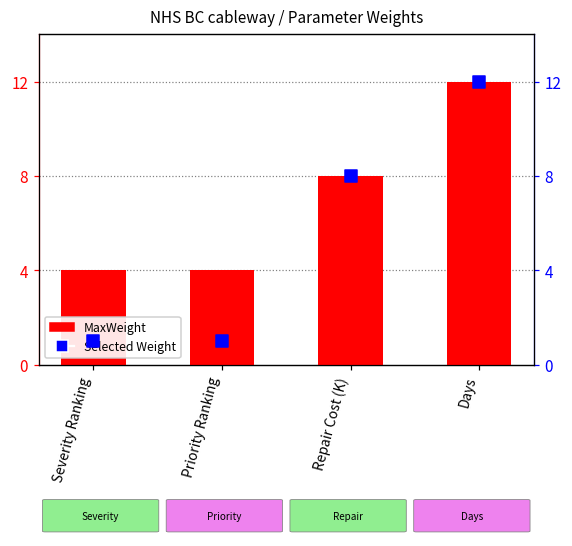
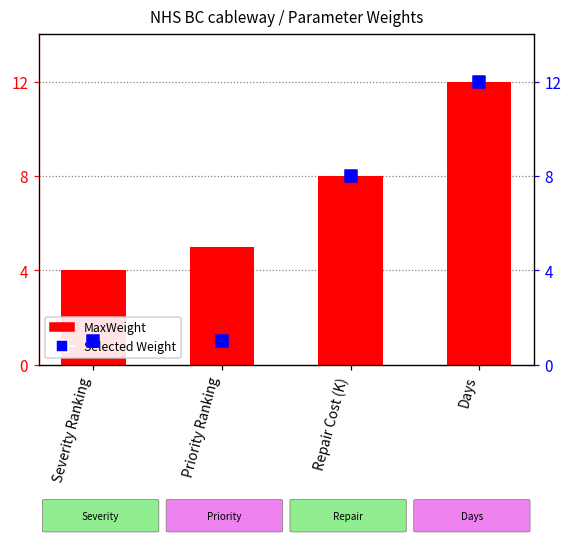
MaxWeight, Priority Ranking: 4 -> 5
